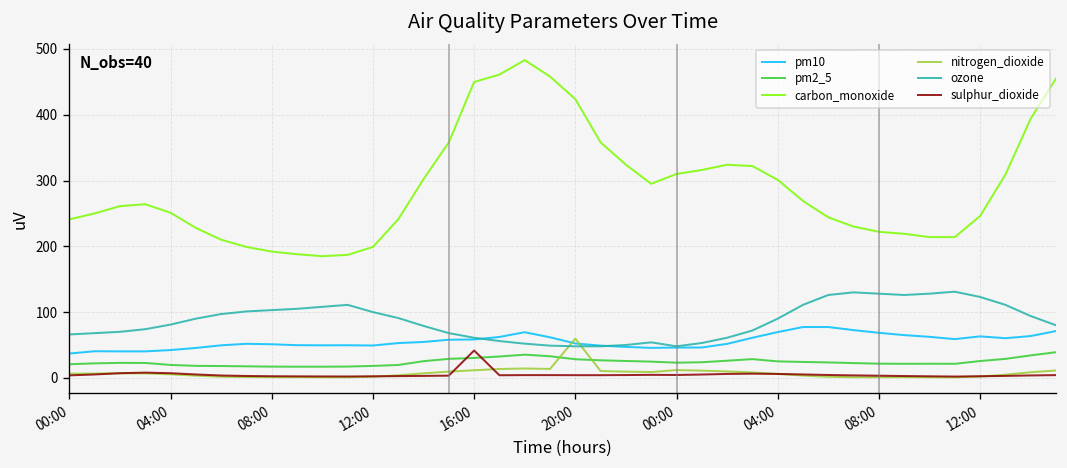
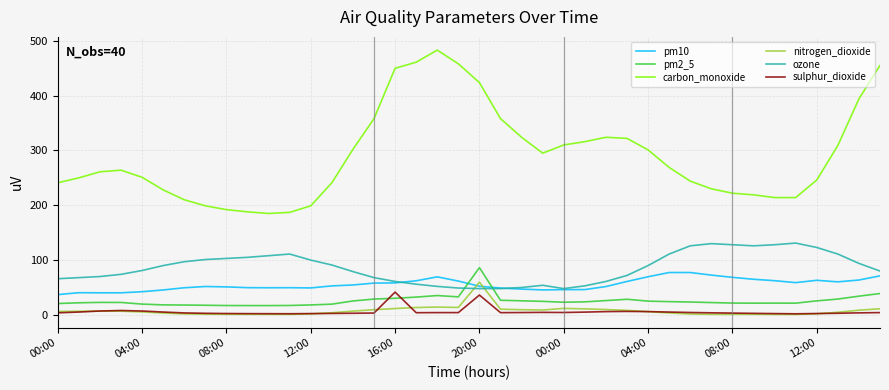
pm2_5, 20:00: 30 -> 90
sulphur_dioxide, 20:00: 0 -> 40
